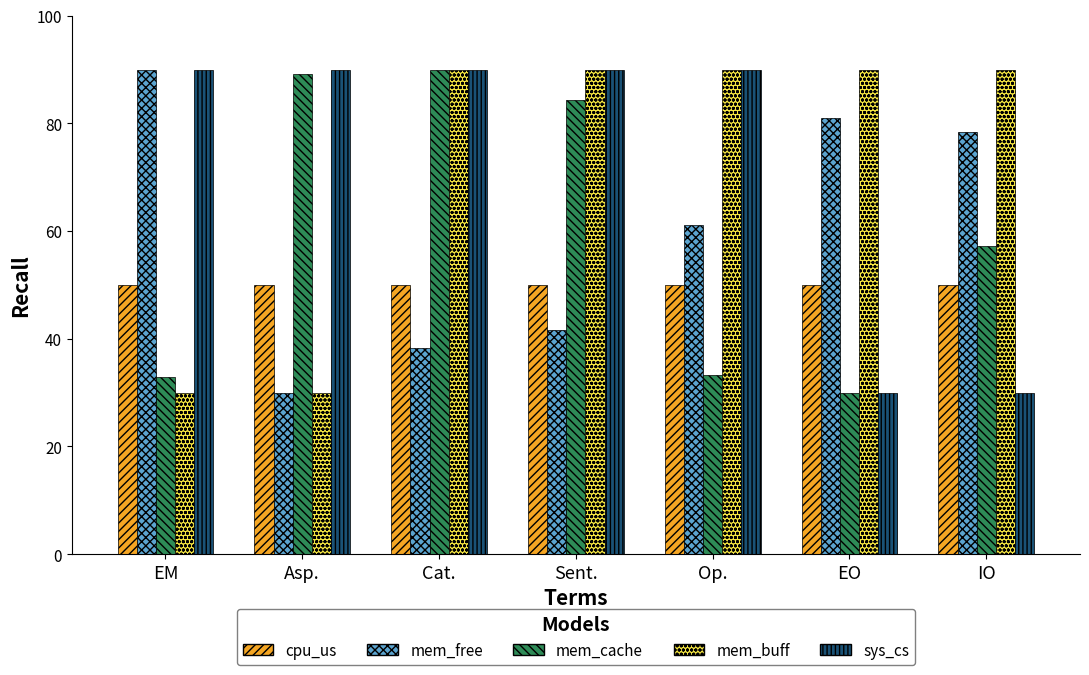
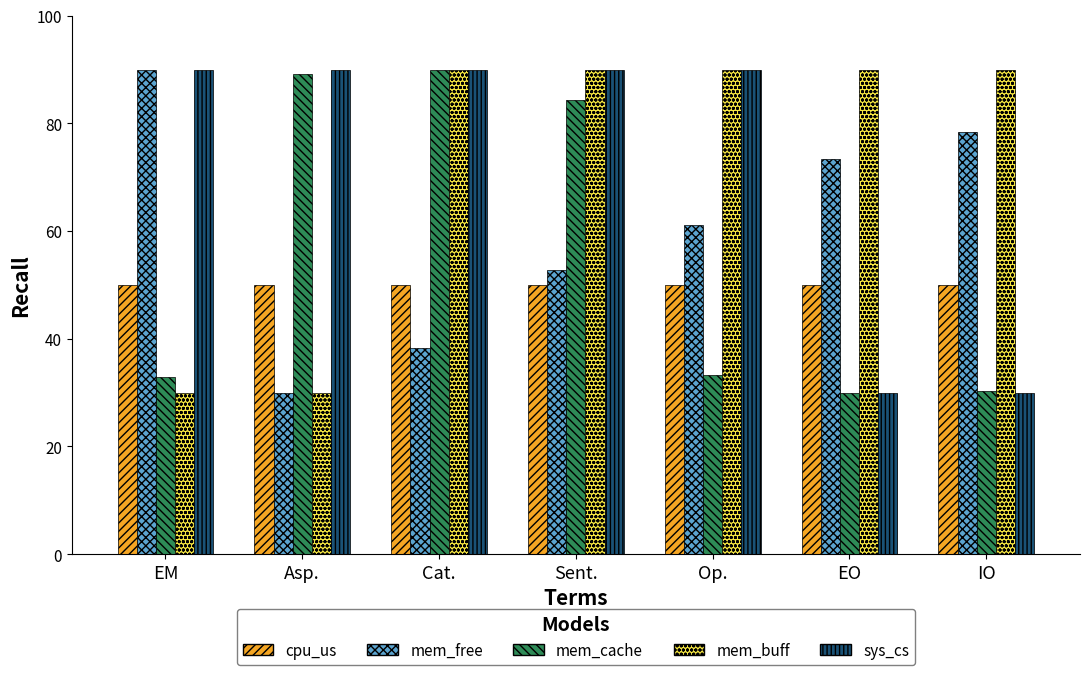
mem_free, Sent.: 42 -> 53
mem_free, EO: 81 -> 73
mem_cache, IO: 57 -> 30
